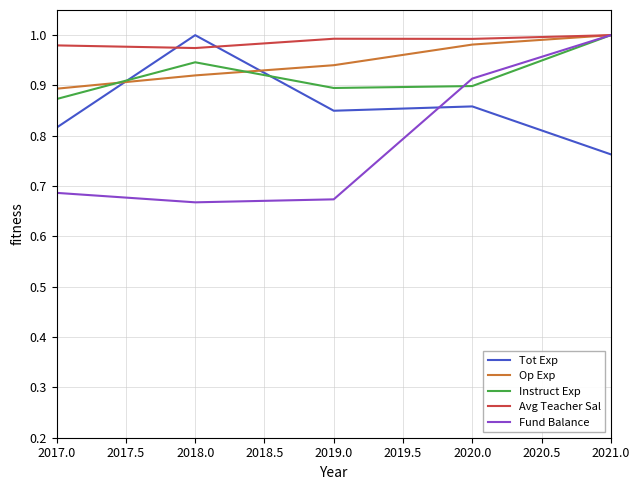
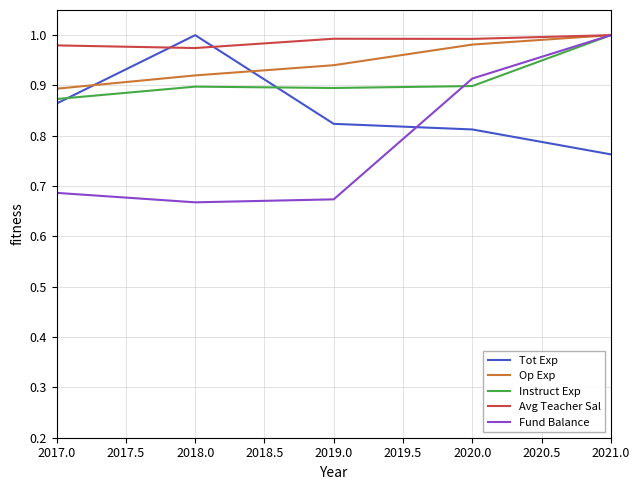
Tot Exp, 2017.0: 0.82 -> 0.86
Instruct Exp, 2018.0: 0.95 -> 0.90
Tot Exp, 2019.0: 0.85 -> 0.82
Tot Exp, 2020.0: 0.86 -> 0.81
